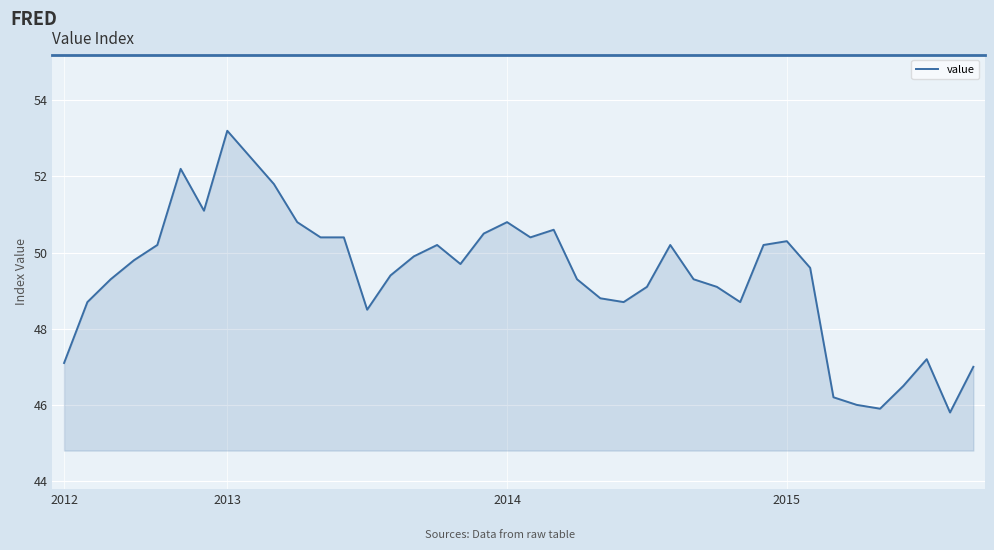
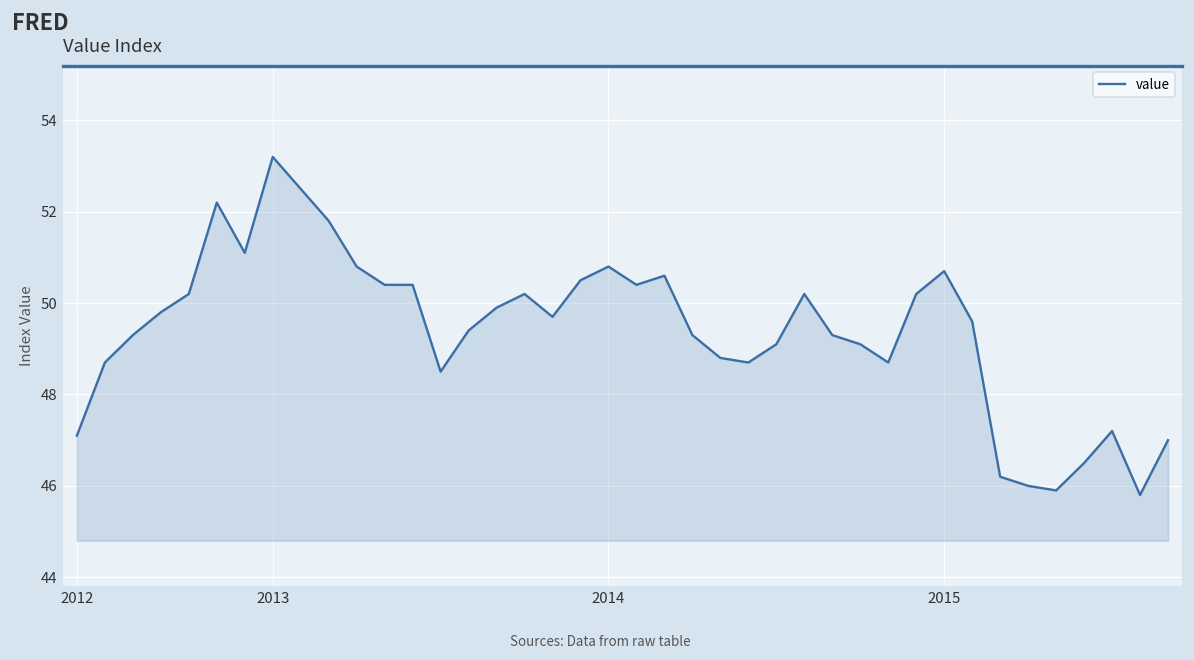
2015: 50.3 -> 50.7
